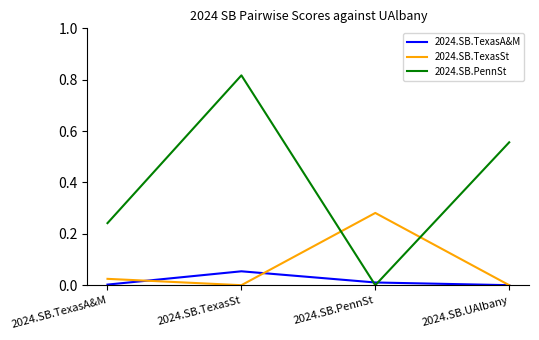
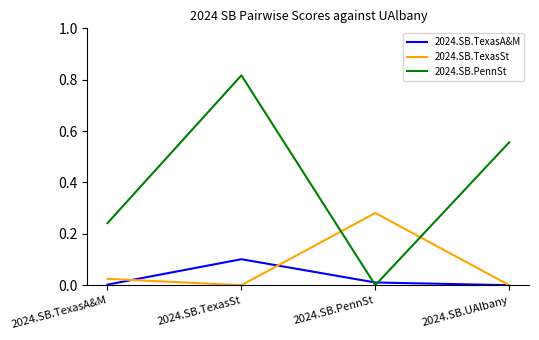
2024.SB.TexasA&M, 2024.SB.TexasSt: 0.05 -> 0.10
